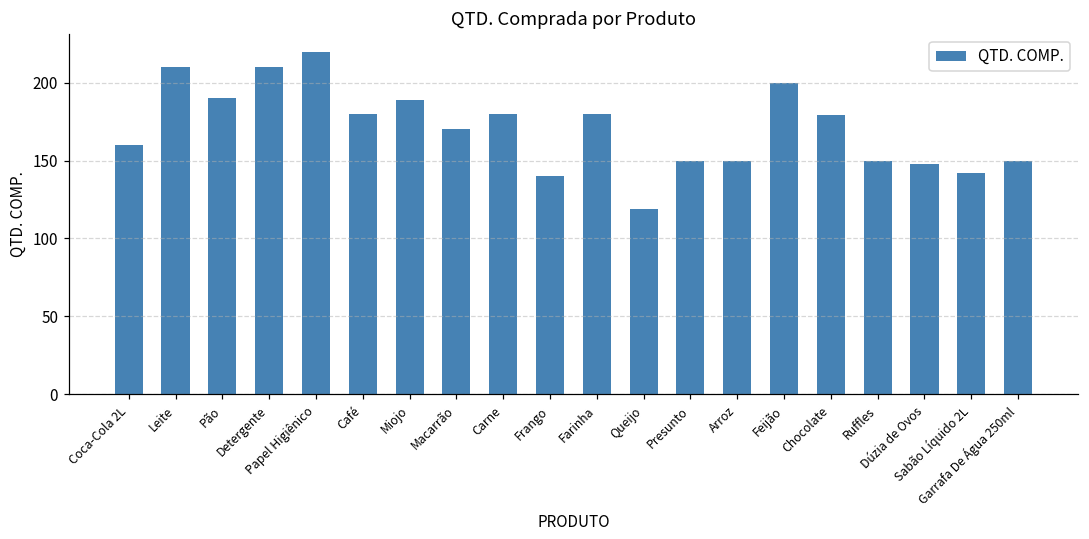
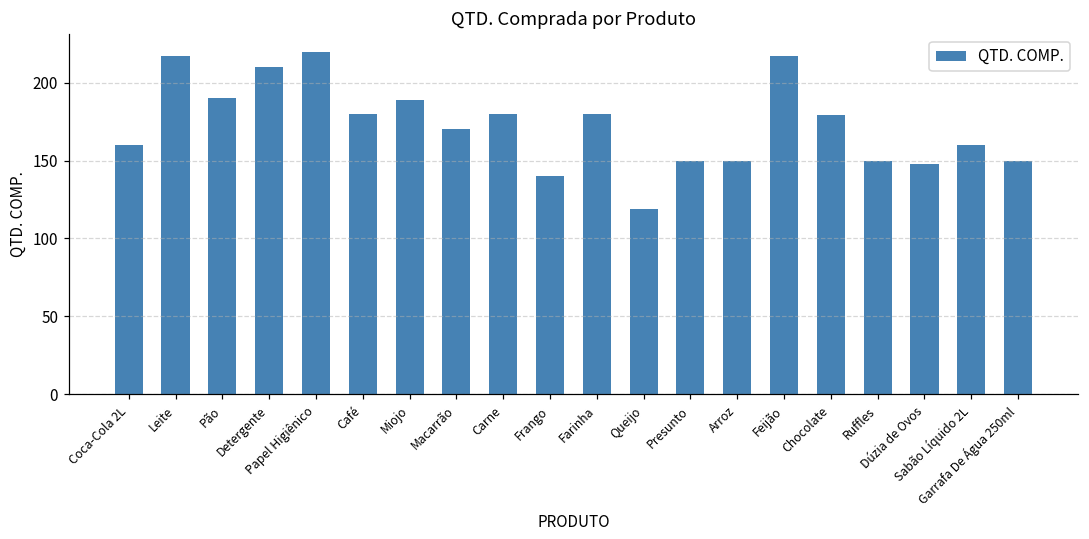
Leite: 210 -> 217
Feijão: 200 -> 217
Sabão Líquido 2L: 142 -> 160
